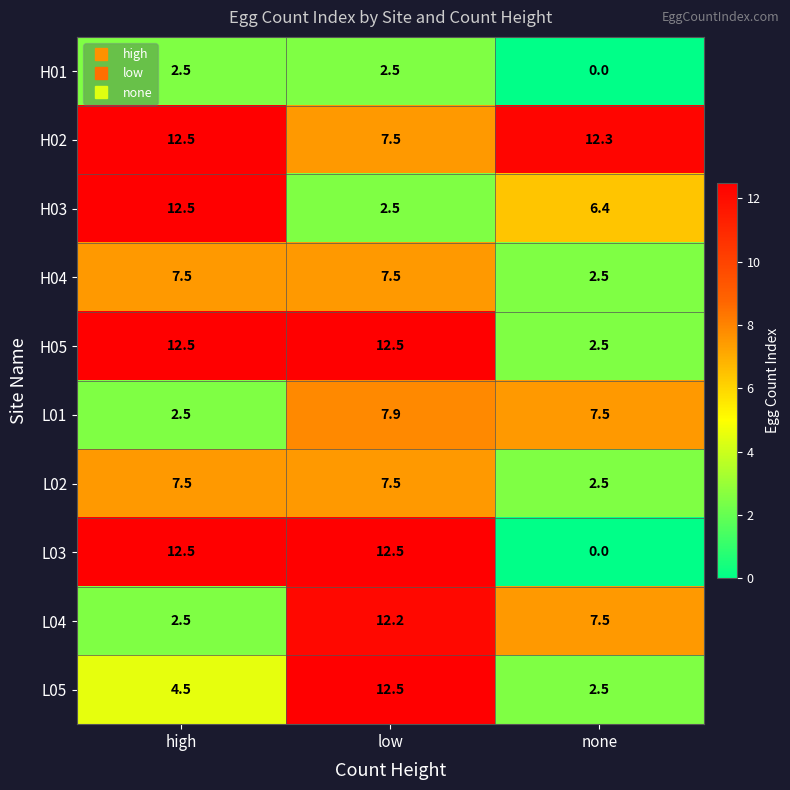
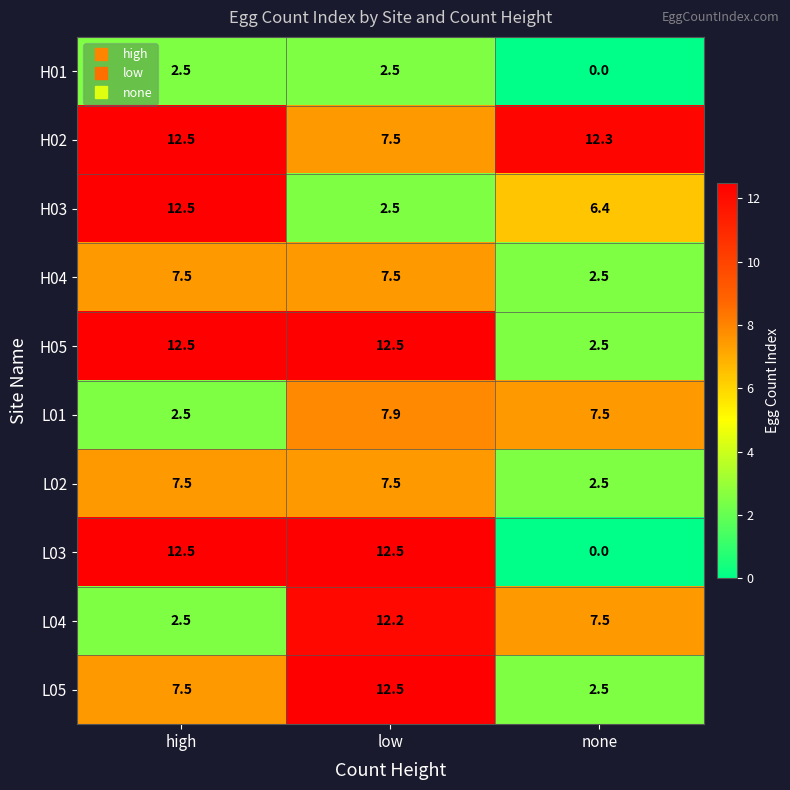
L05, high: 4.5 -> 7.5
